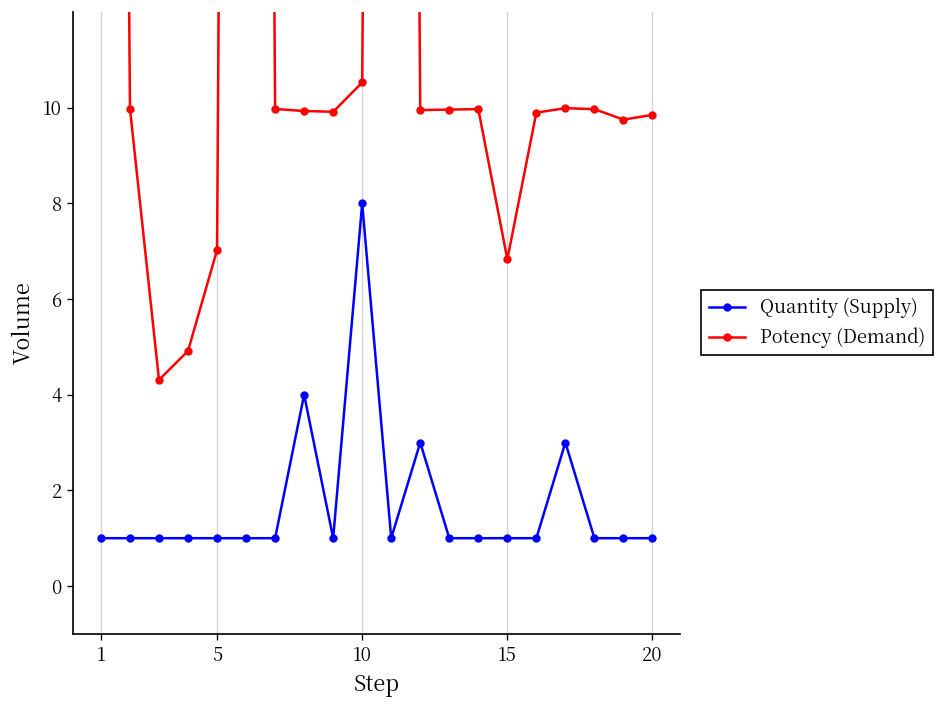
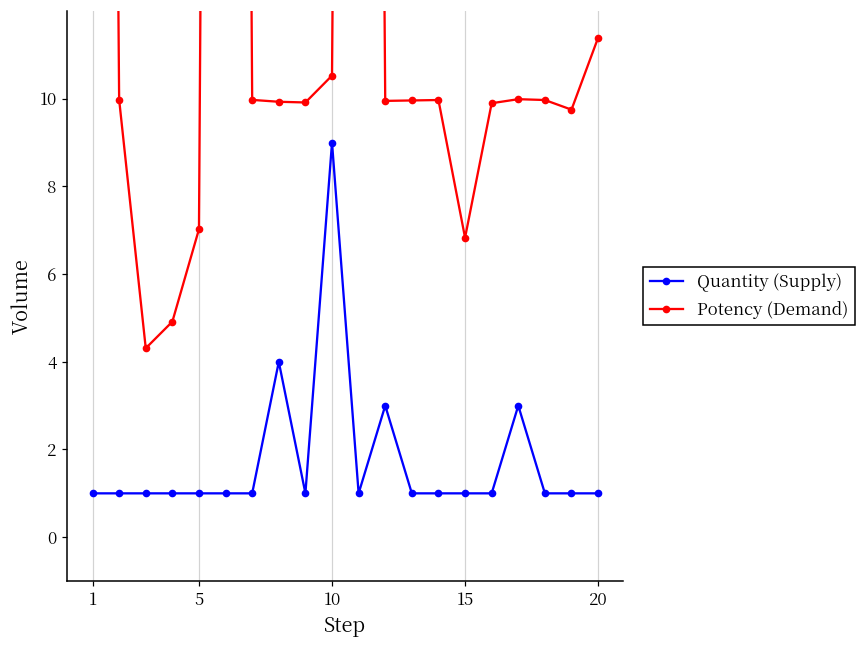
Quantity (Supply), 10: 8 -> 9
Potency (Demand), 20: 9.9 -> 11.4
